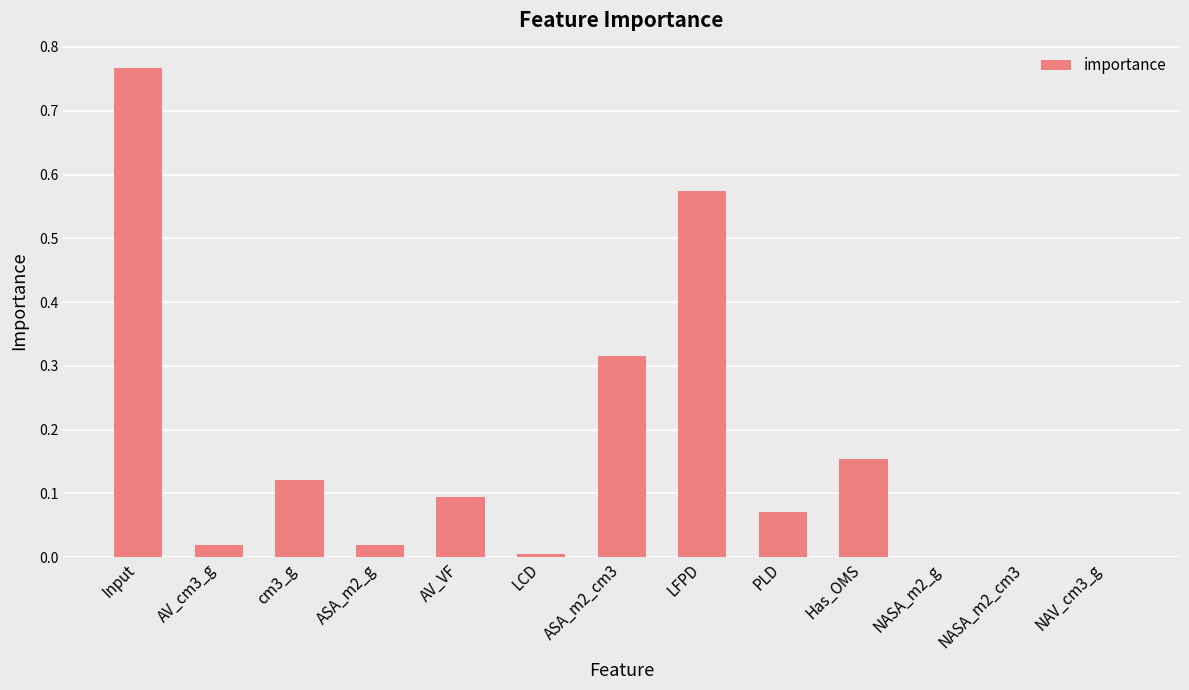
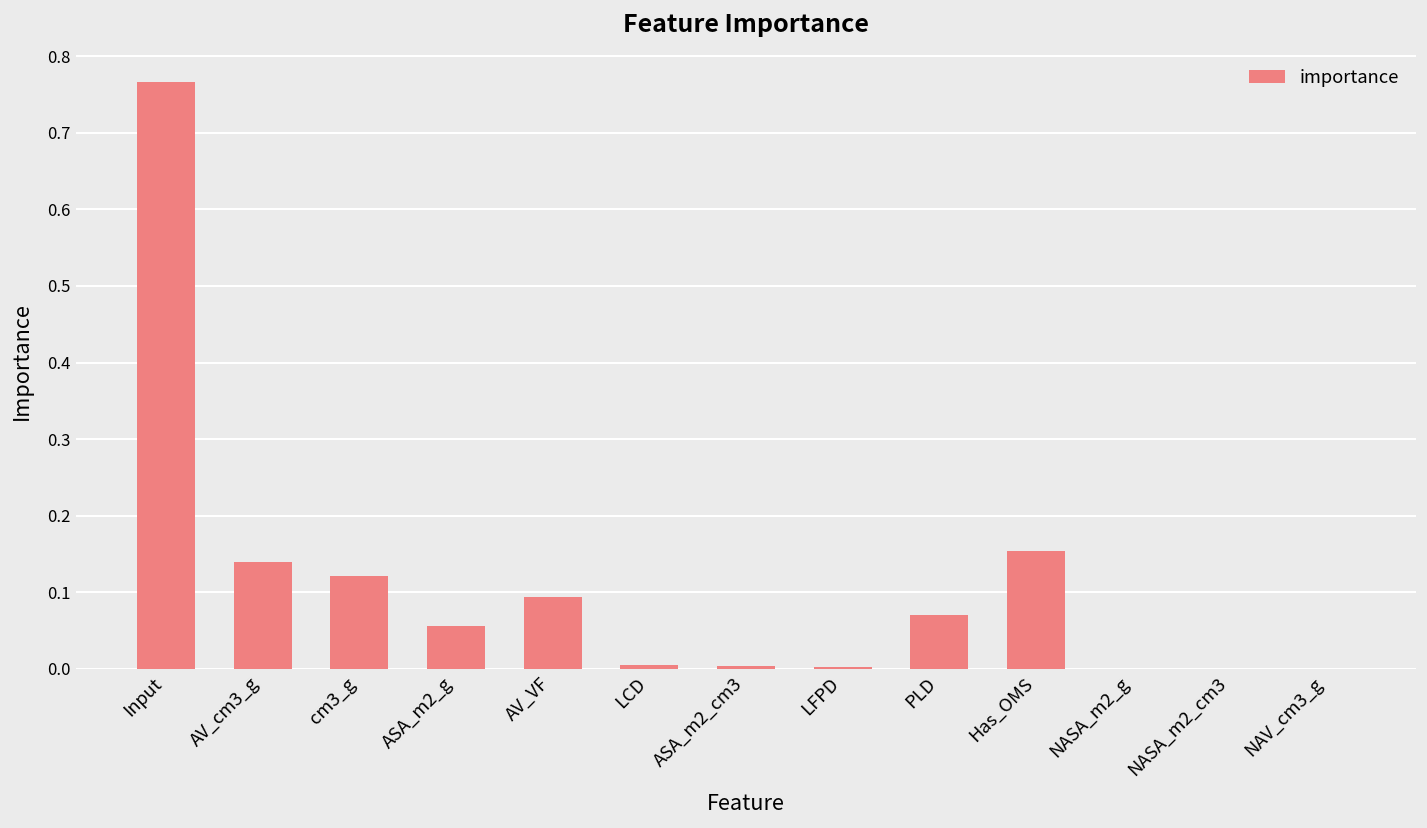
AV_cm3_g: 0.02 -> 0.14
ASA_m2_g: 0.02 -> 0.06
ASA_m2_cm3: 0.32 -> 0.00
LFPD: 0.57 -> 0.00
